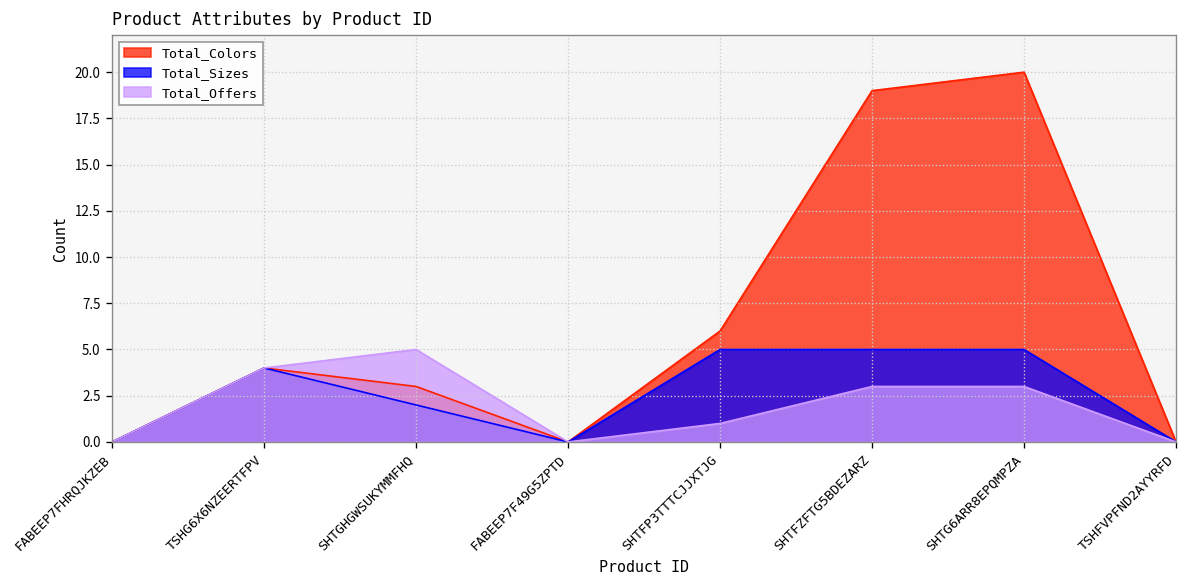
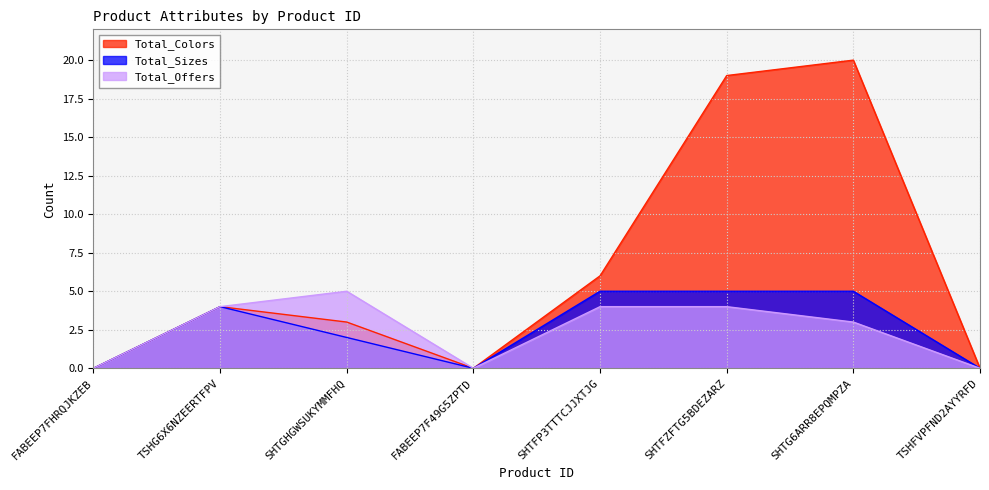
Total_Offers, SHTFP3TTTCJJXTJG: 1 -> 4
Total_Offers, SHTFZFTG5BDEZARZ: 3 -> 4
